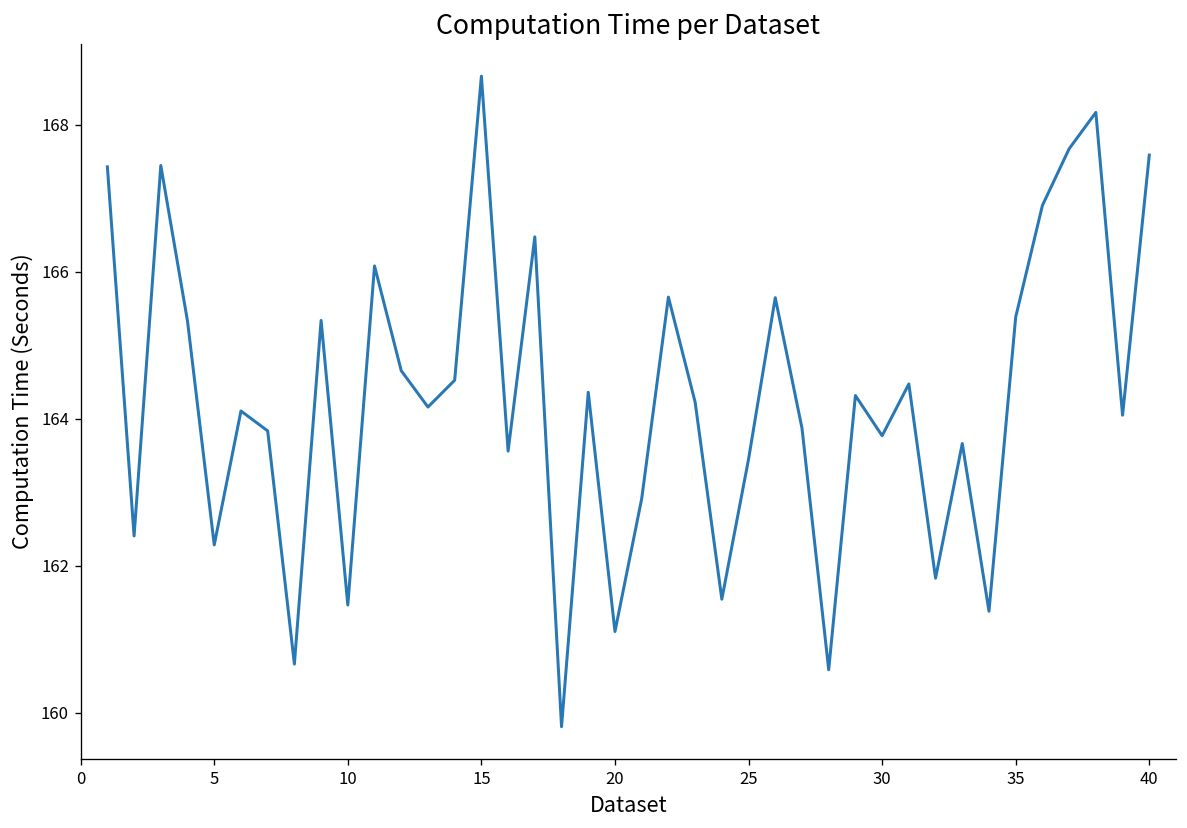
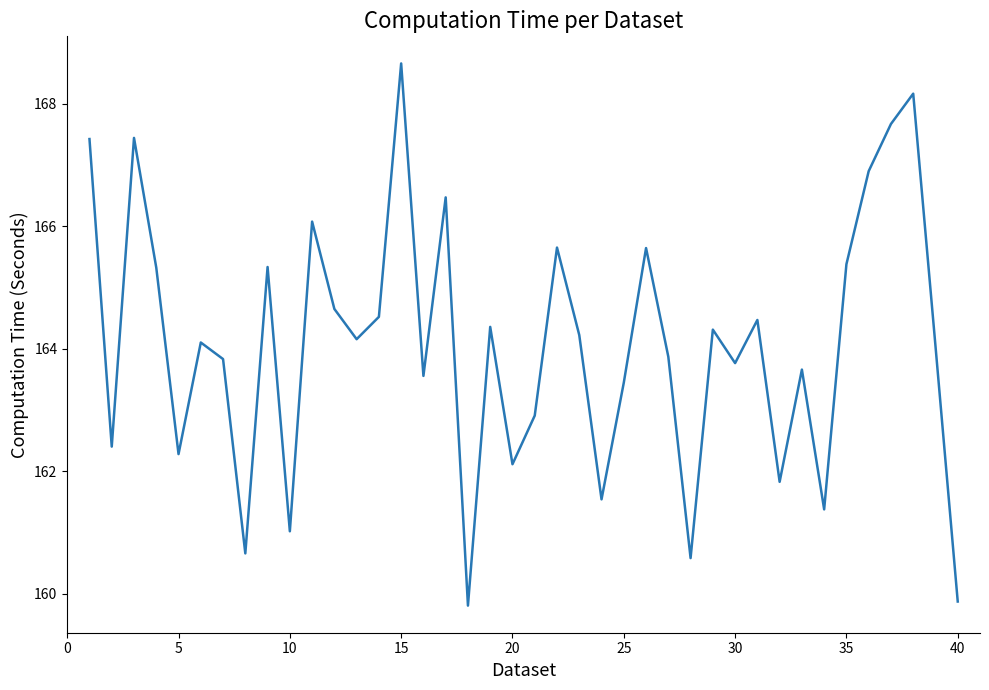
10: 161.5 -> 161.0
20: 161.1 -> 162.1
40: 167.6 -> 159.9
